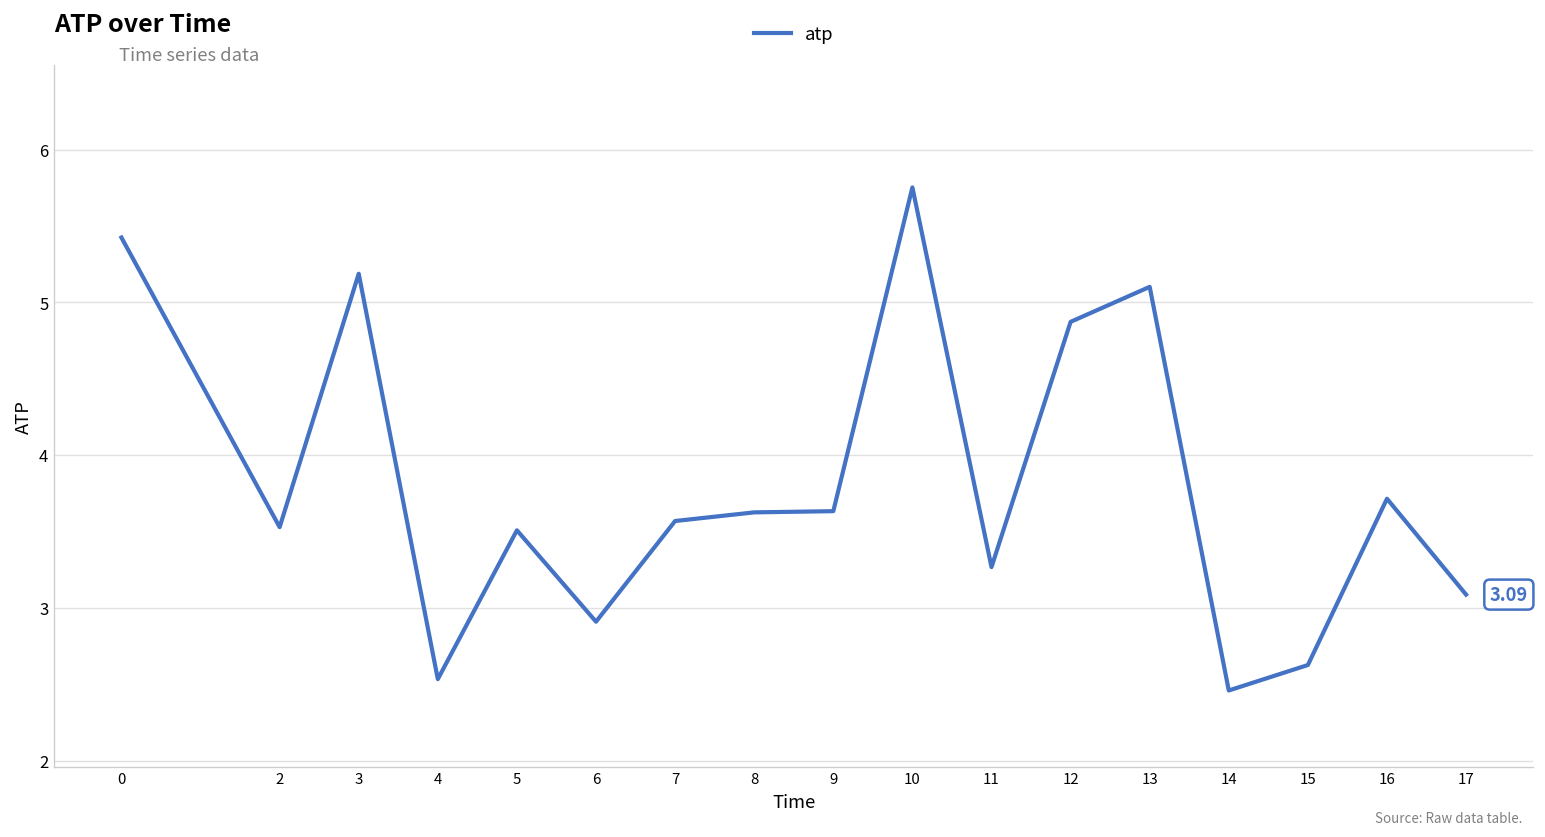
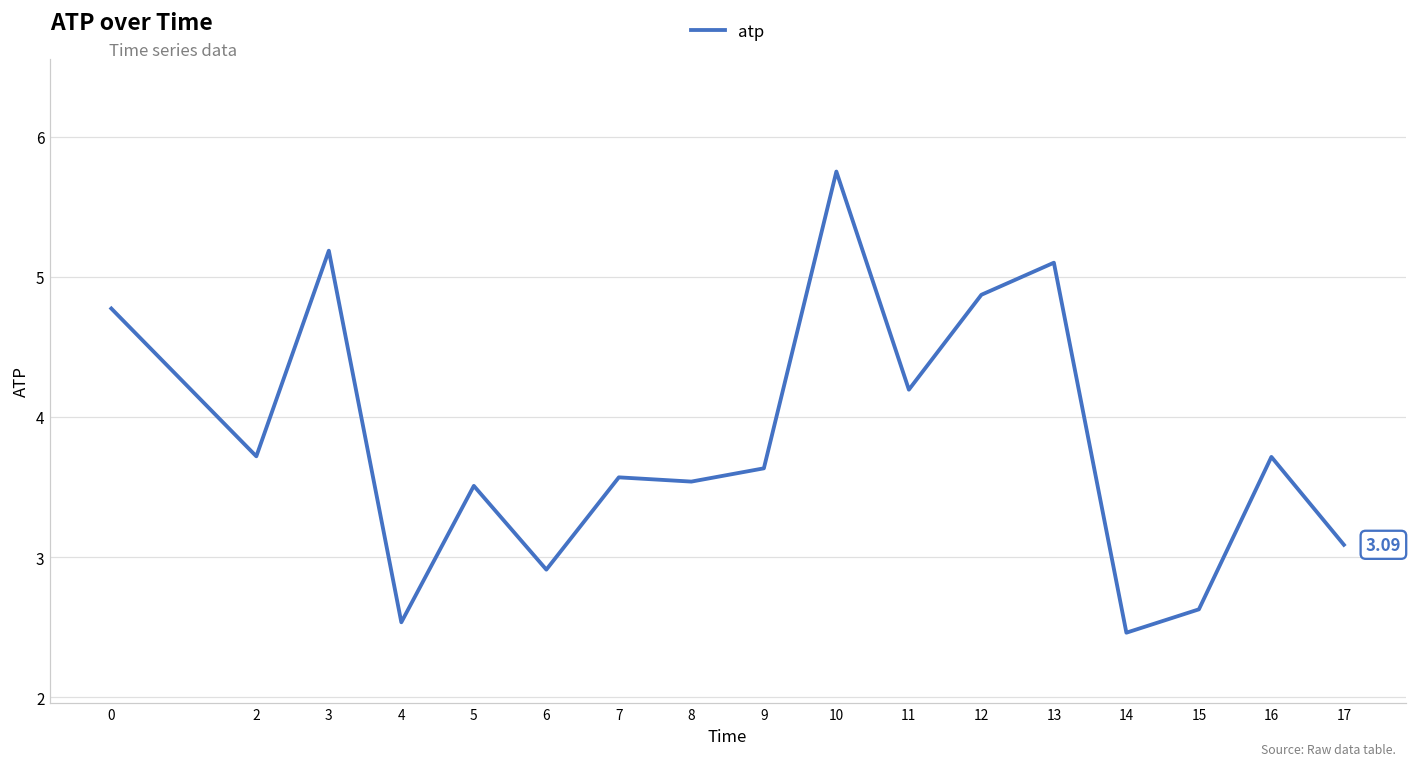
0: 5.42 -> 4.78
2: 3.53 -> 3.72
8: 3.63 -> 3.54
11: 3.27 -> 4.20
